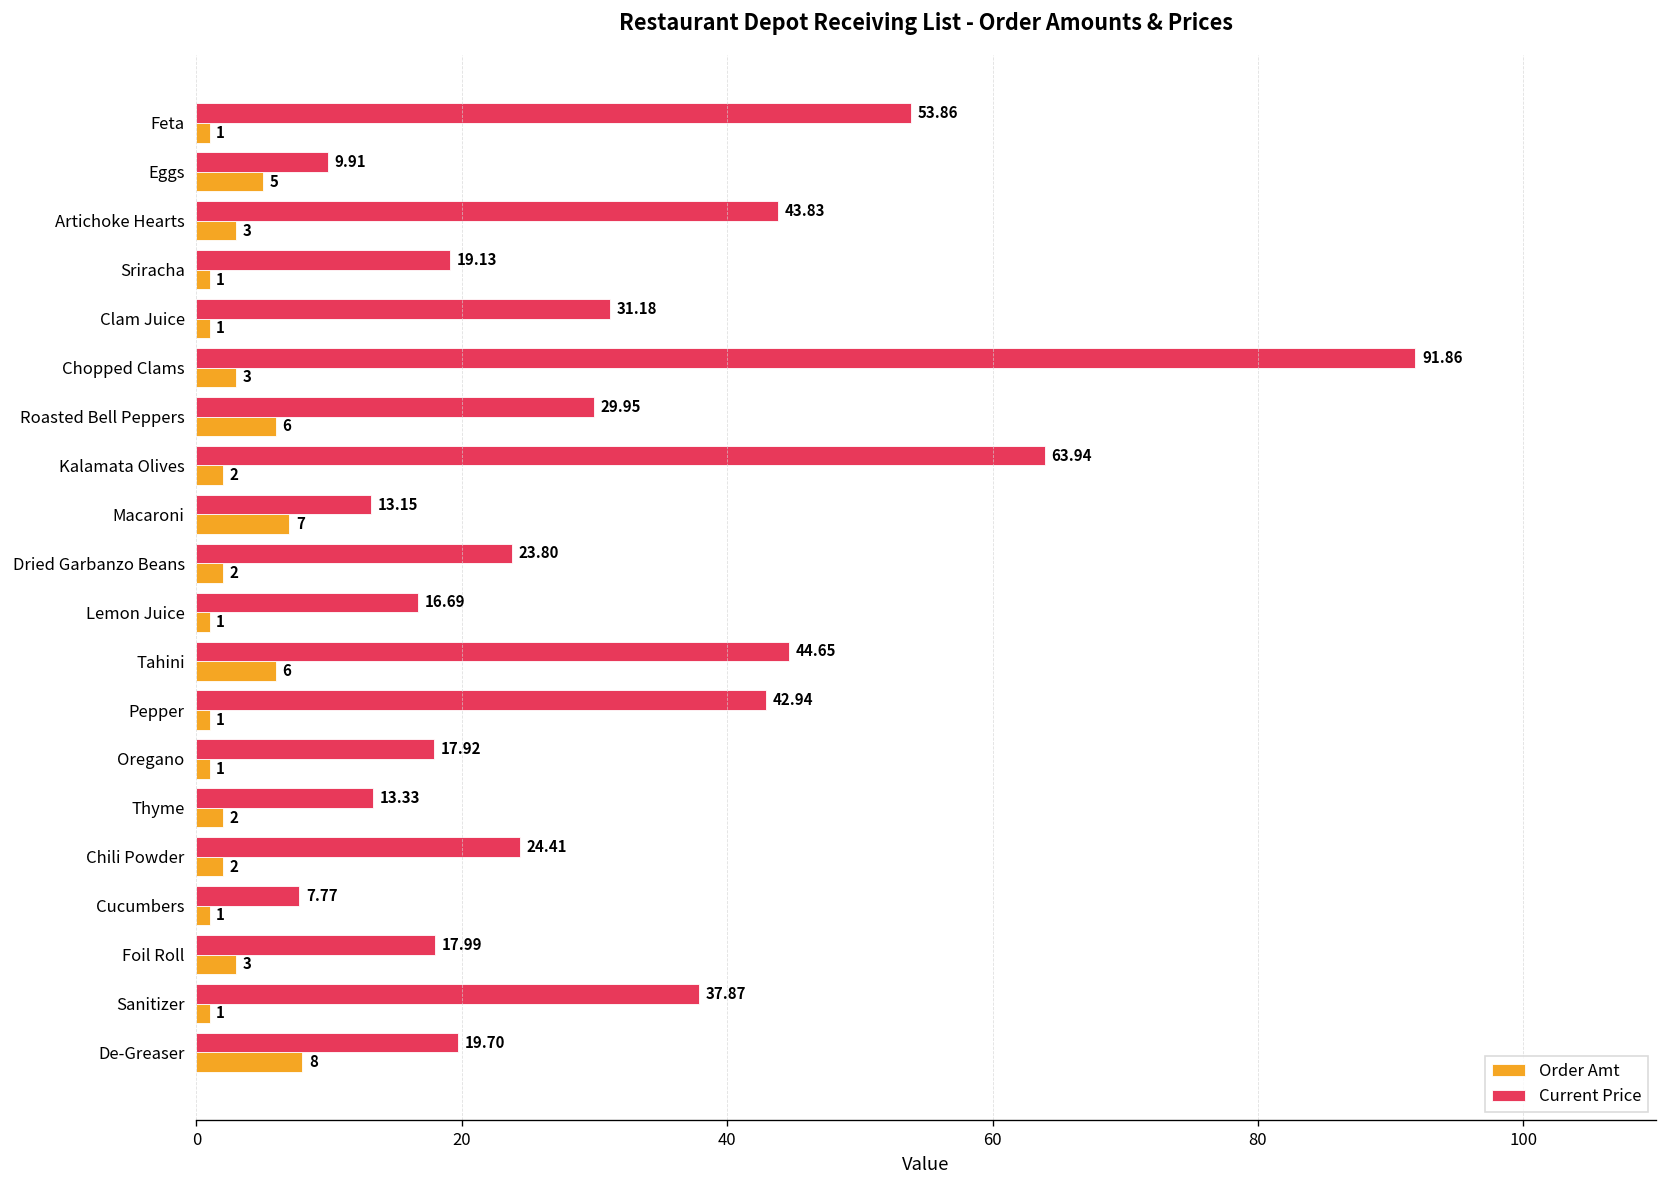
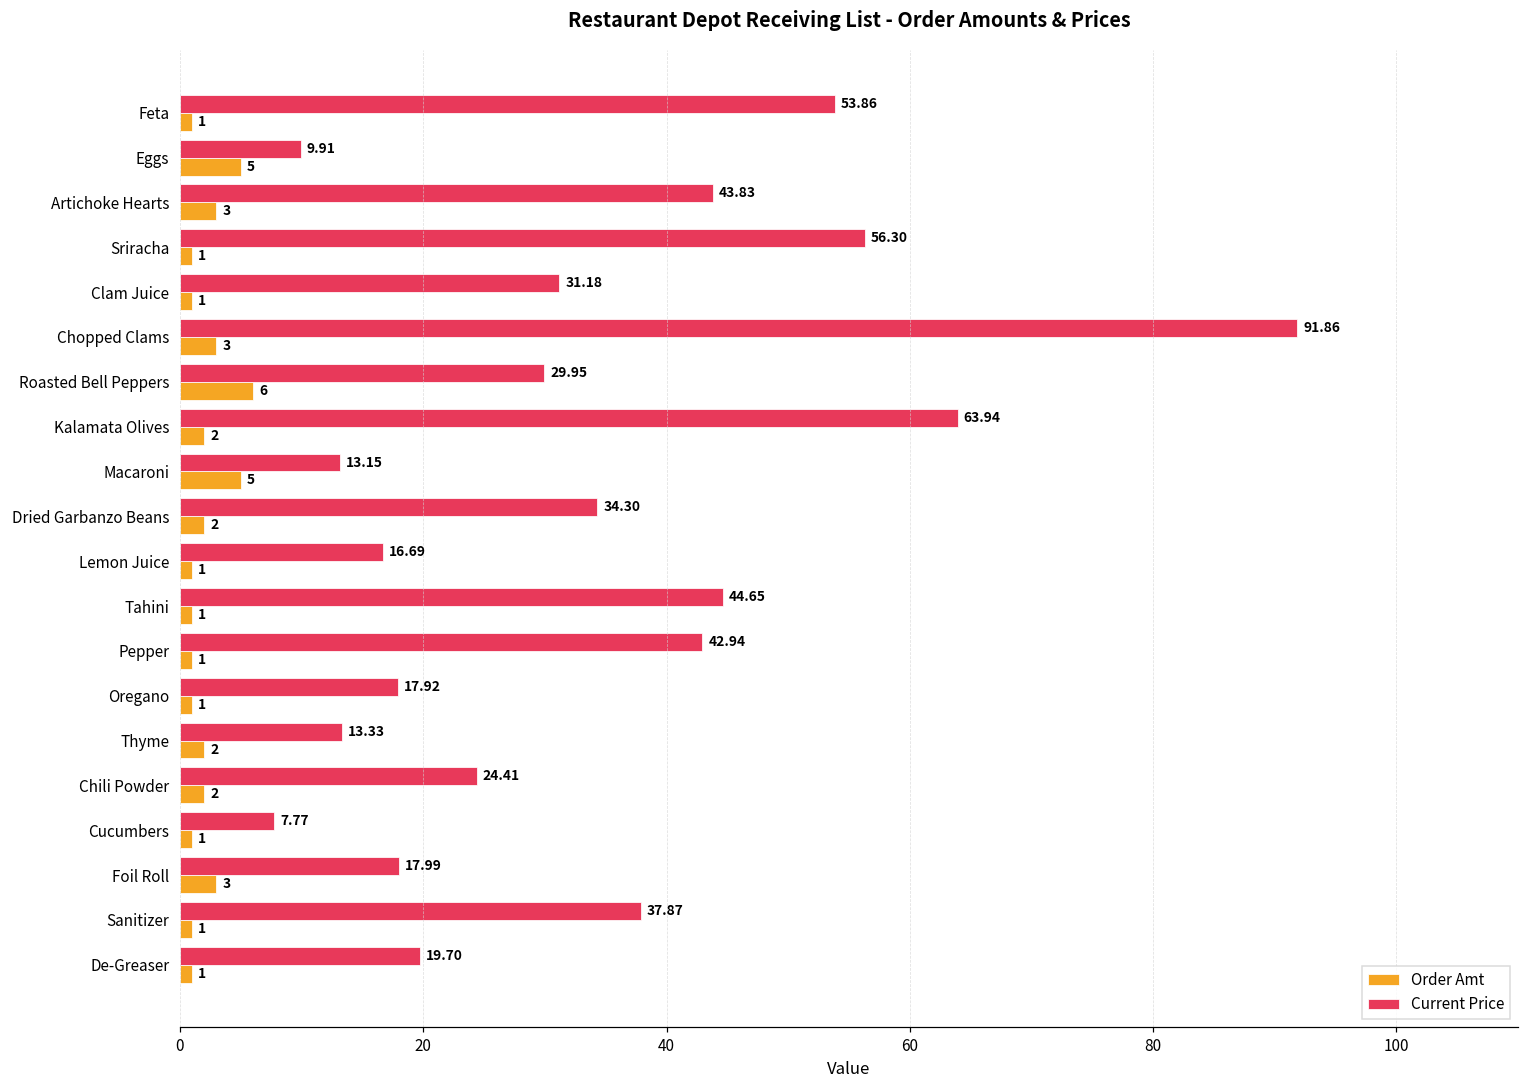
Current Price, Sriracha: 19.13 -> 56.30
Order Amt, Macaroni: 7 -> 5
Current Price, Dried Garbanzo Beans: 23.80 -> 34.30
Order Amt, Tahini: 6 -> 1
Order Amt, De-Greaser: 8 -> 1
